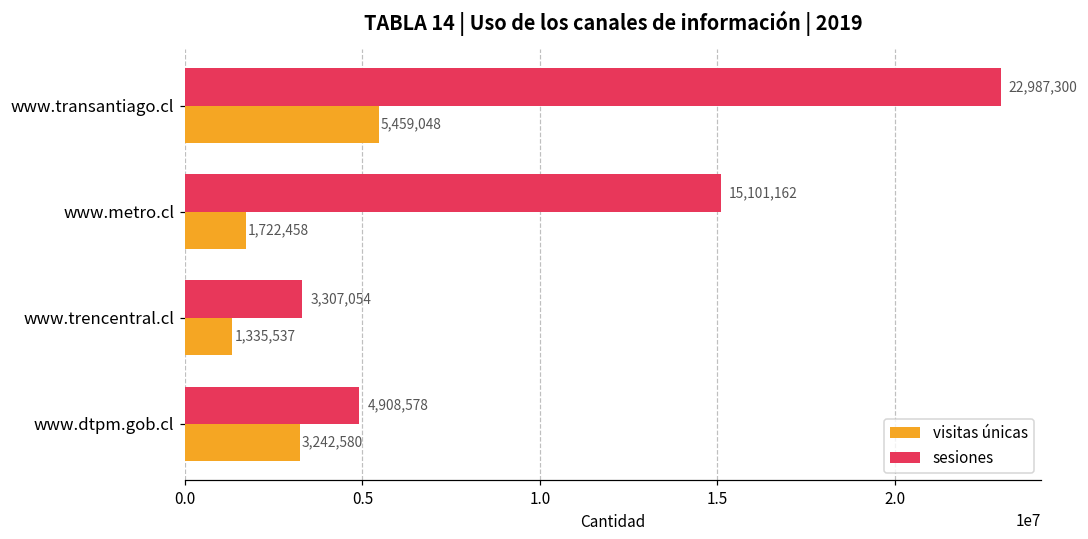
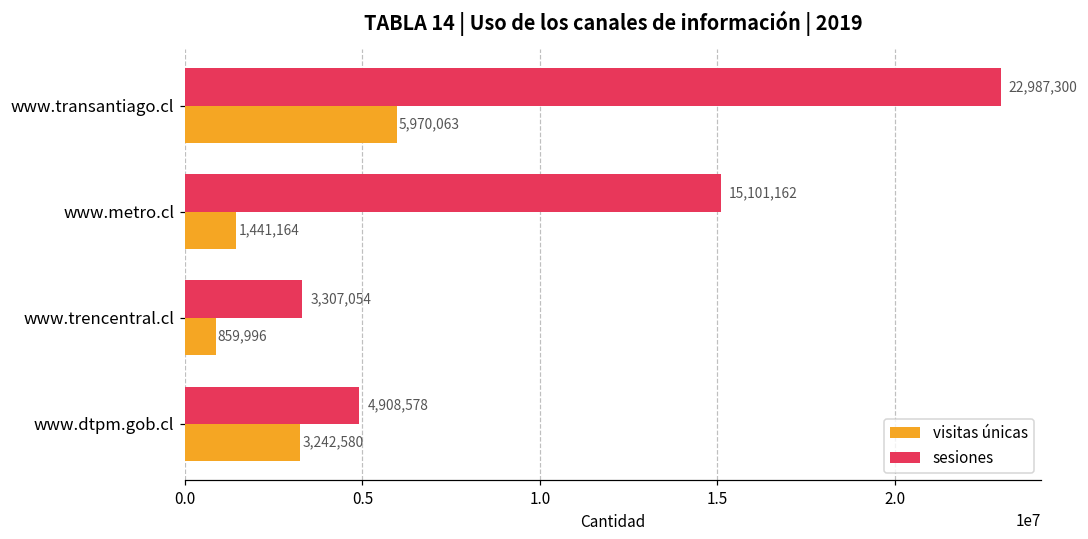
visitas únicas, www.transantiago.cl: 5,459,048 -> 5,970,063
visitas únicas, www.metro.cl: 1,722,458 -> 1,441,164
visitas únicas, www.trencentral.cl: 1,335,537 -> 859,996
